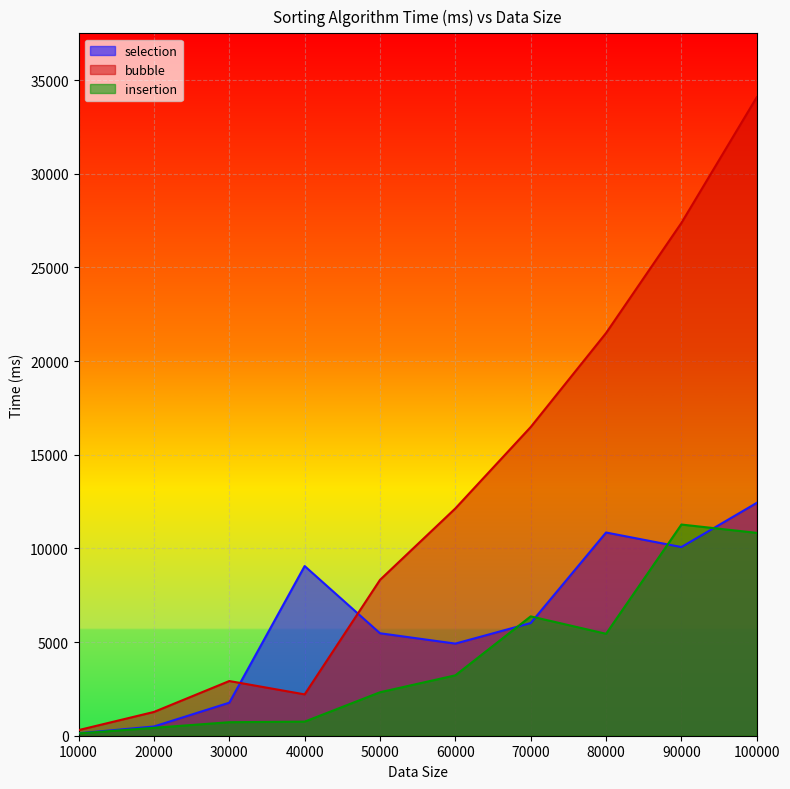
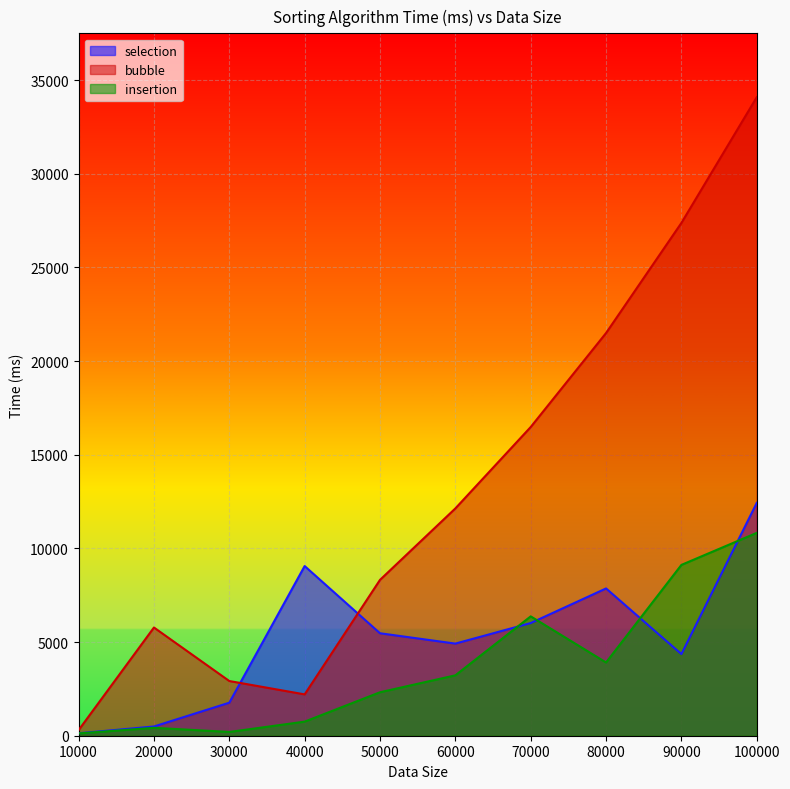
bubble, 20000: 1300 -> 5800
insertion, 30000: 700 -> 200
selection, 80000: 10800 -> 7900
insertion, 80000: 5400 -> 3900
selection, 90000: 10100 -> 4400
insertion, 90000: 11300 -> 9100
